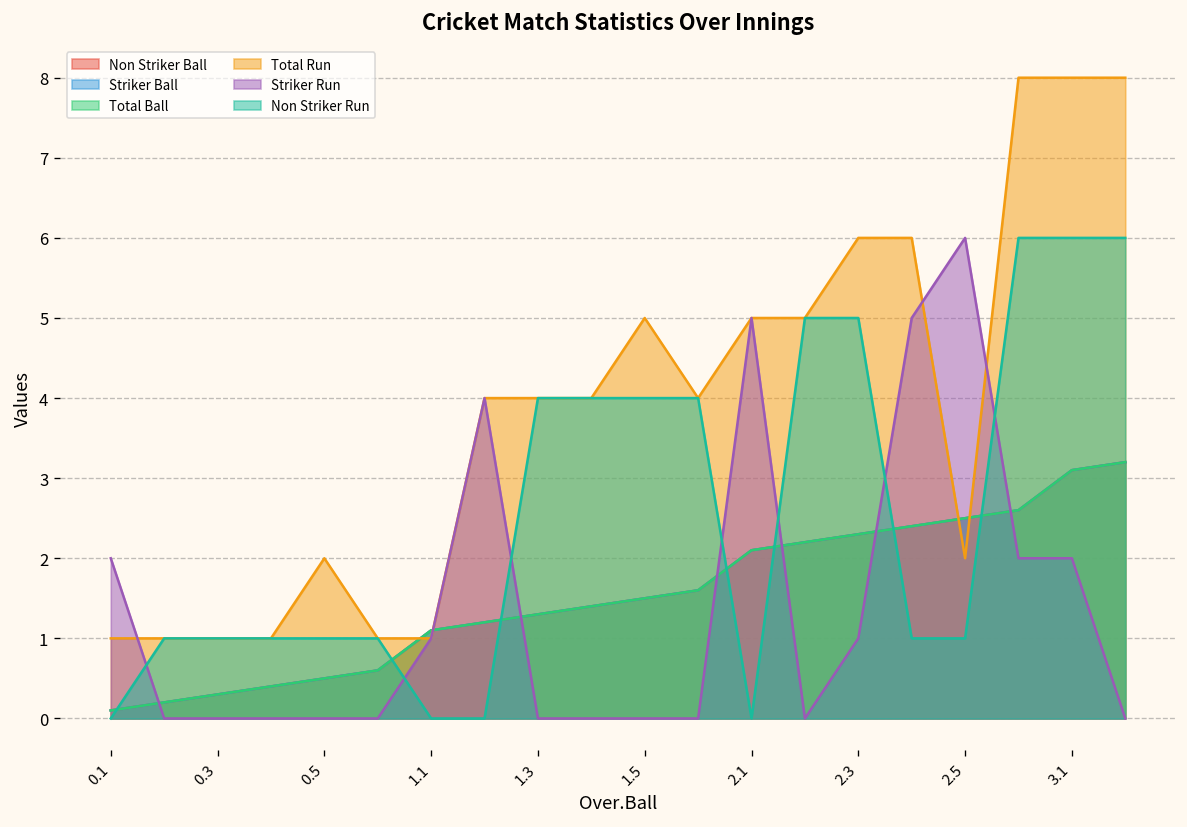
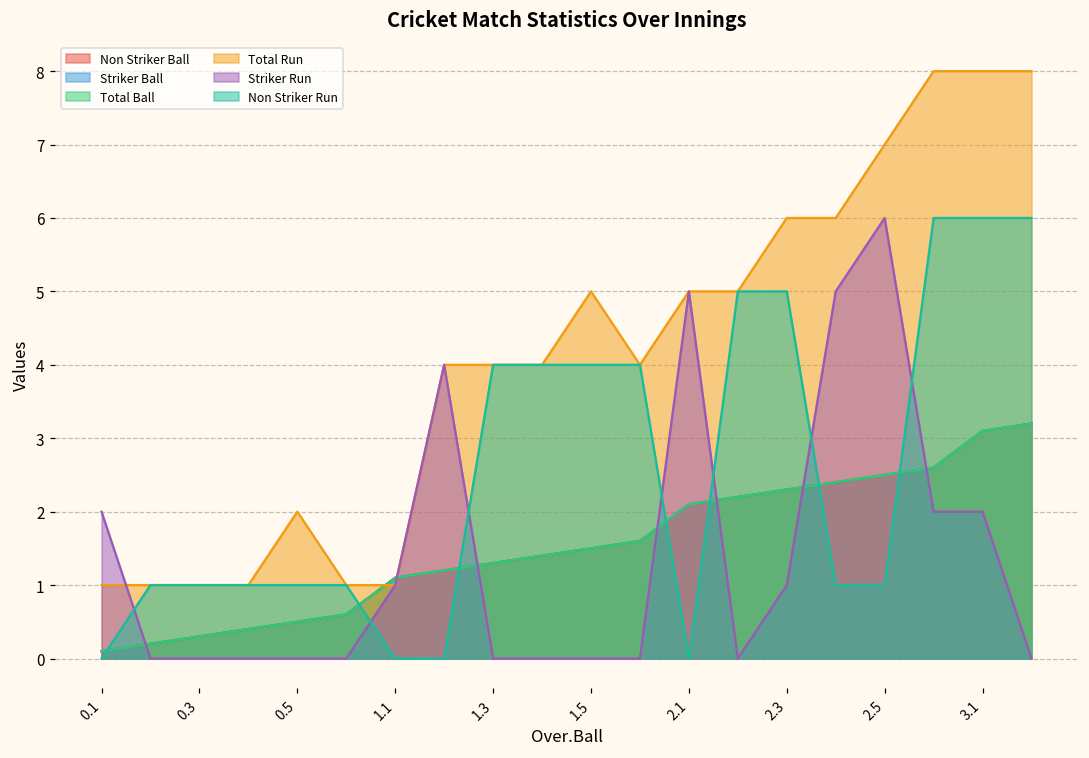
Total Run, 2.5: 2 -> 7
